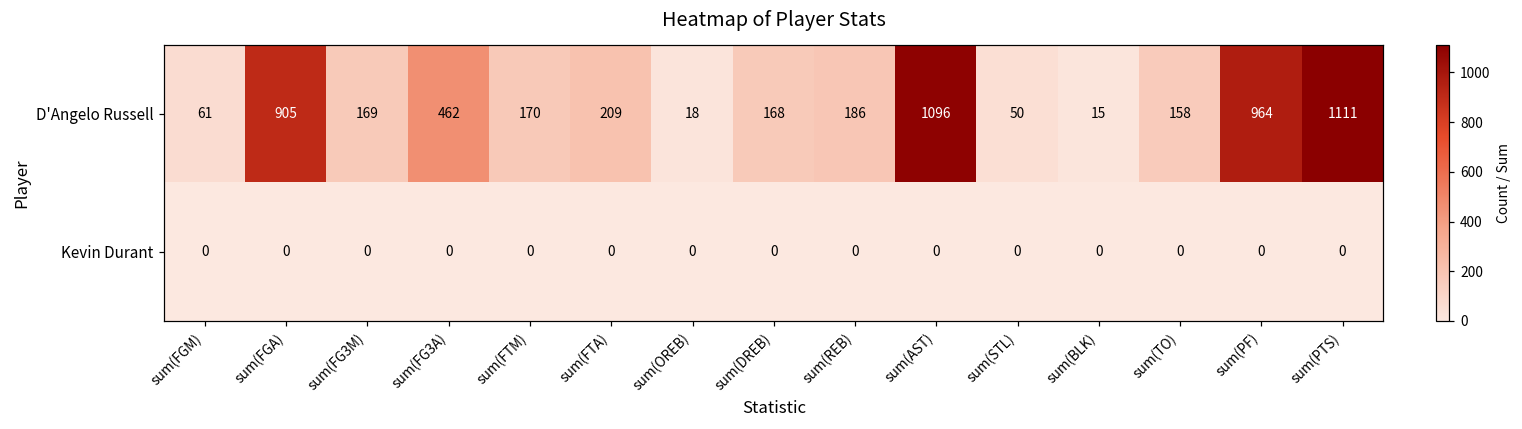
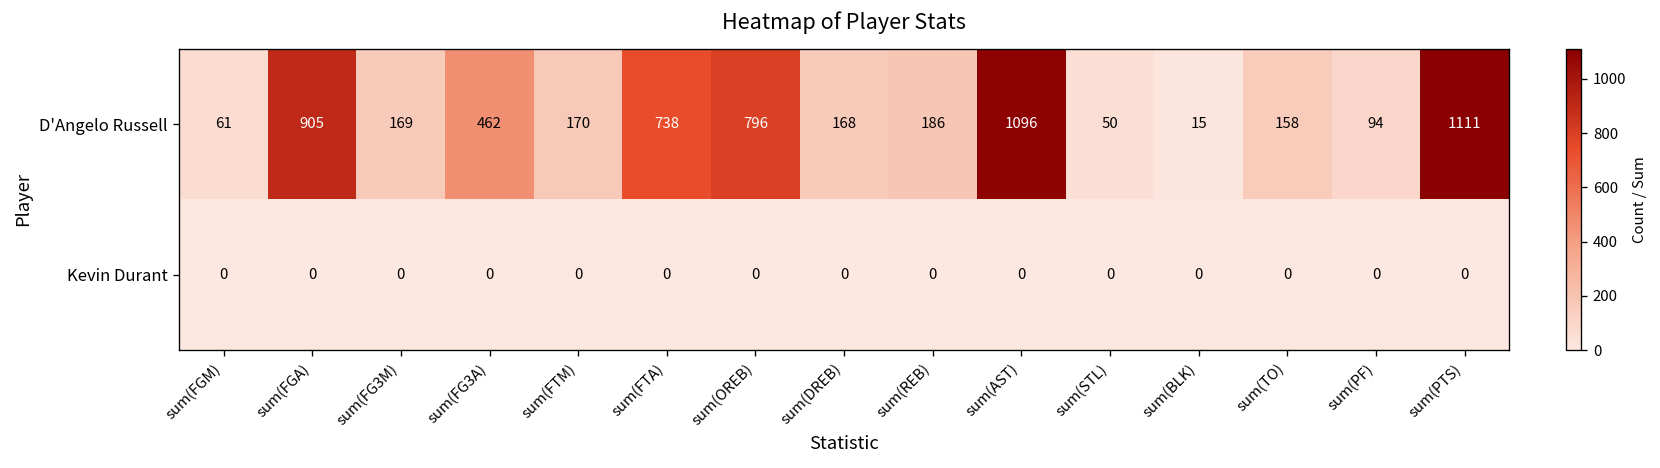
D'Angelo Russell, sum(FTA): 209 -> 738
D'Angelo Russell, sum(OREB): 18 -> 796
D'Angelo Russell, sum(PF): 964 -> 94
